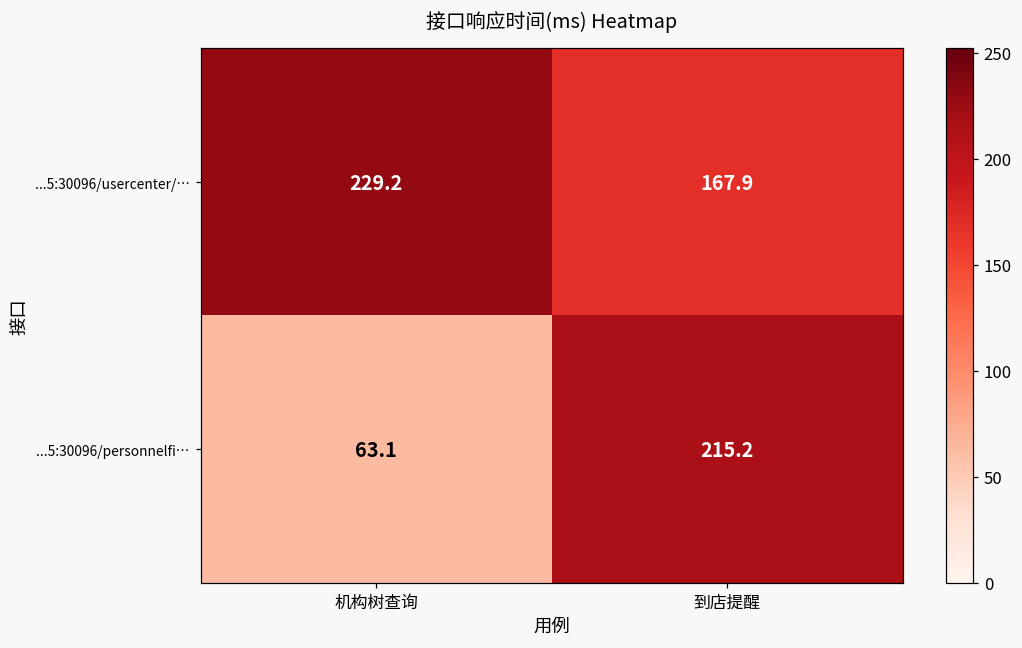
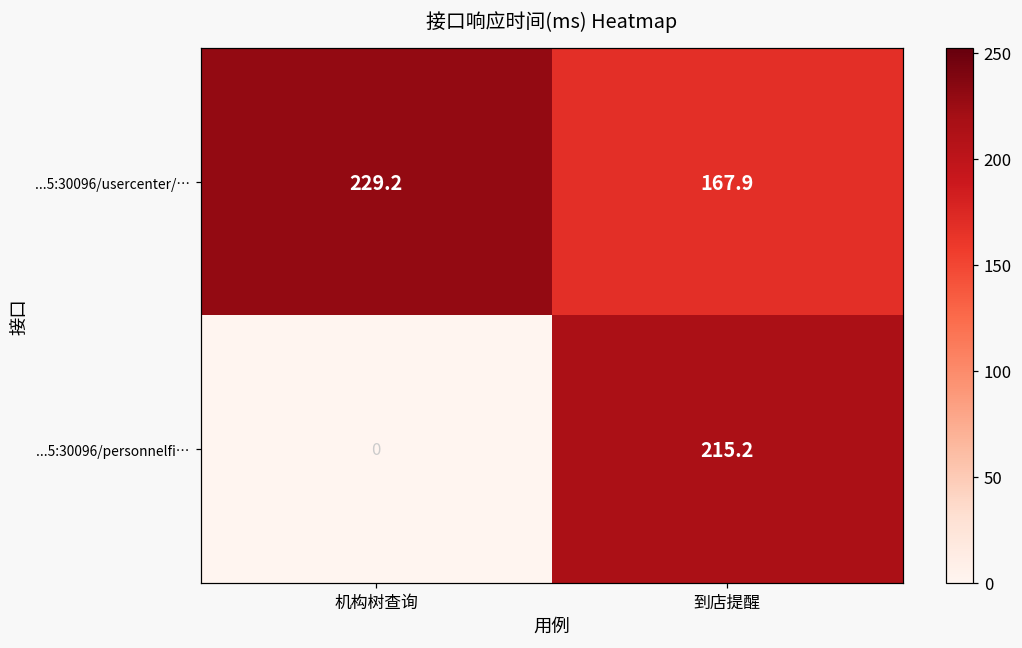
...5:30096/personnelfi…, 机构树查询: 63.1 -> 0
